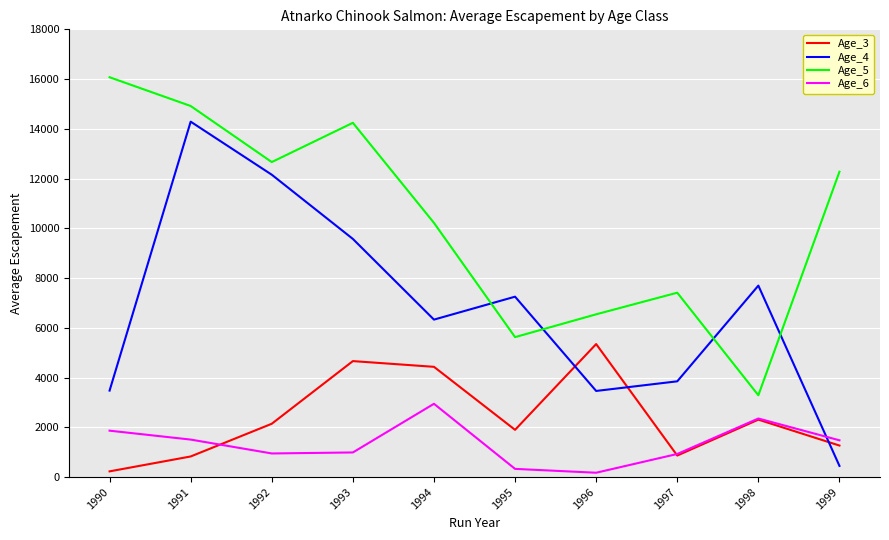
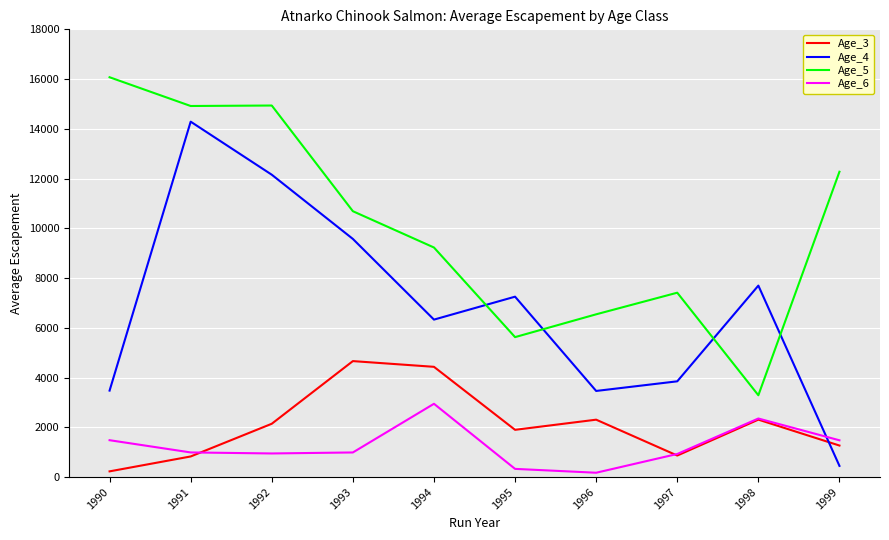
Age_6, 1990: 1900 -> 1500
Age_6, 1991: 1500 -> 1000
Age_5, 1992: 12700 -> 14900
Age_5, 1993: 14200 -> 10700
Age_5, 1994: 10200 -> 9200
Age_3, 1996: 5300 -> 2300
